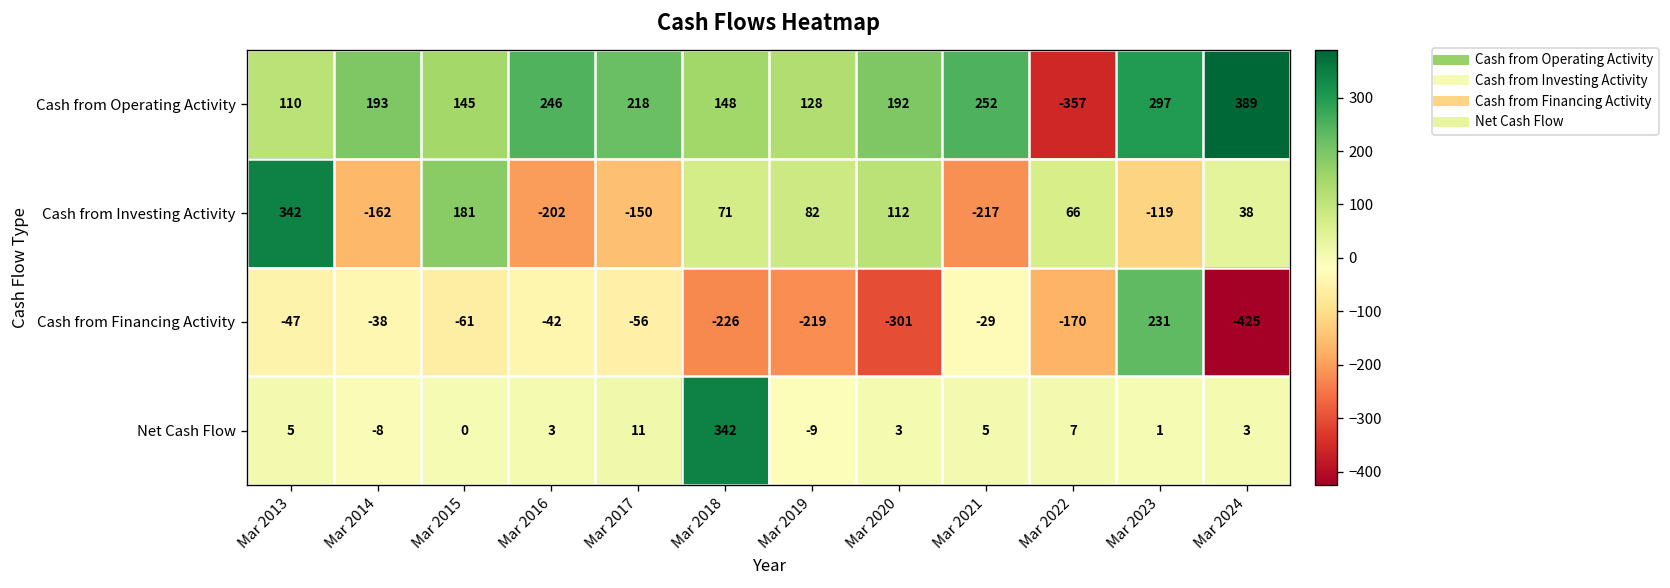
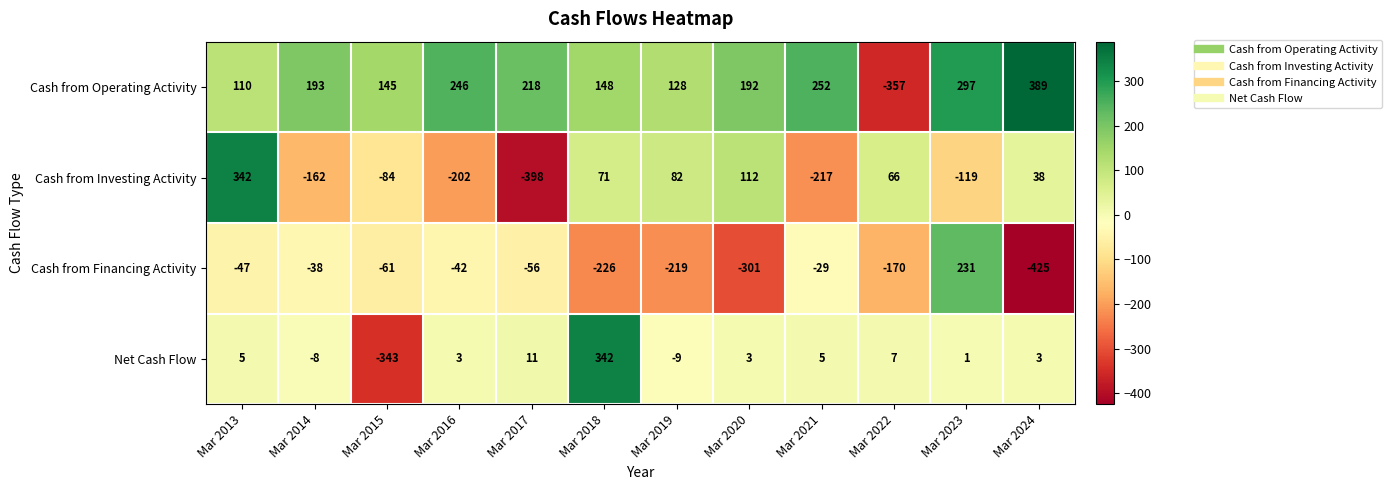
Cash from Investing Activity, Mar 2015: 181 -> -84
Cash from Investing Activity, Mar 2017: -150 -> -398
Net Cash Flow, Mar 2015: 0 -> -343
